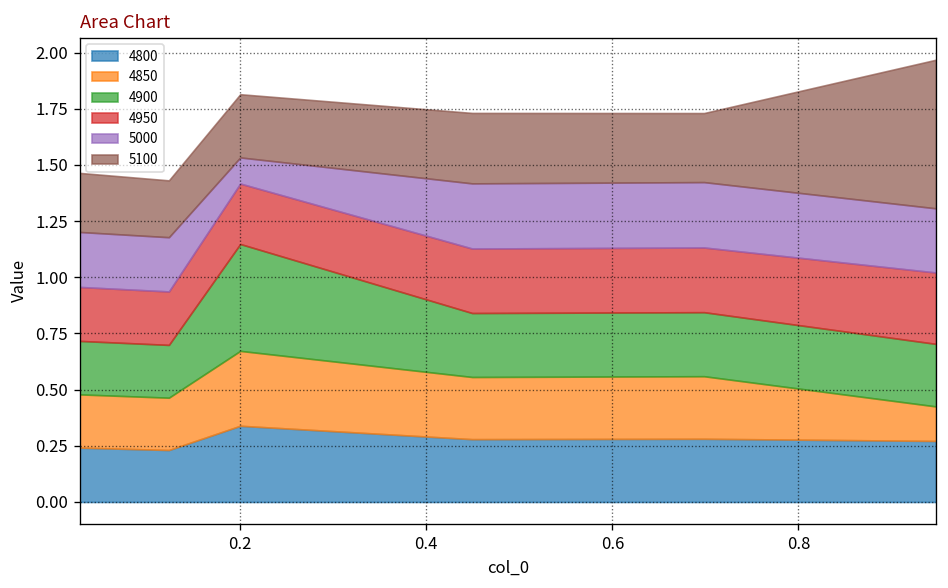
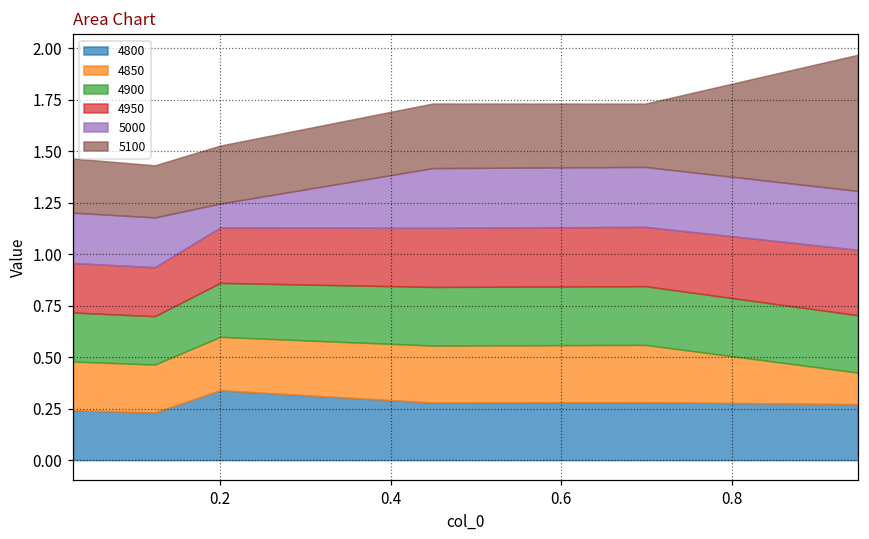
4850, 0.2: 0.33 -> 0.26
4900, 0.2: 0.48 -> 0.26
